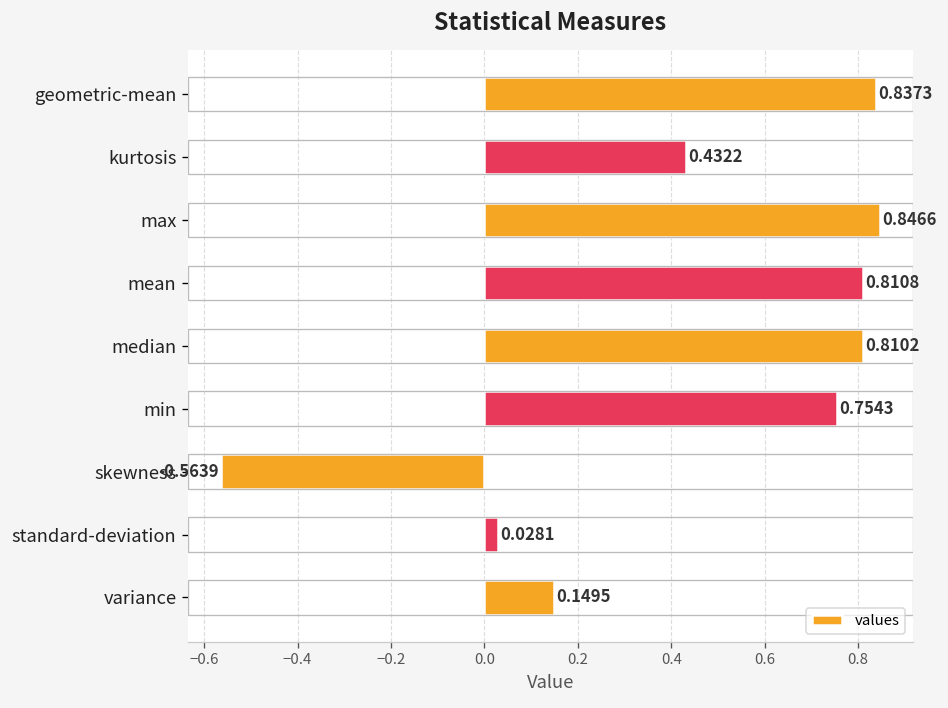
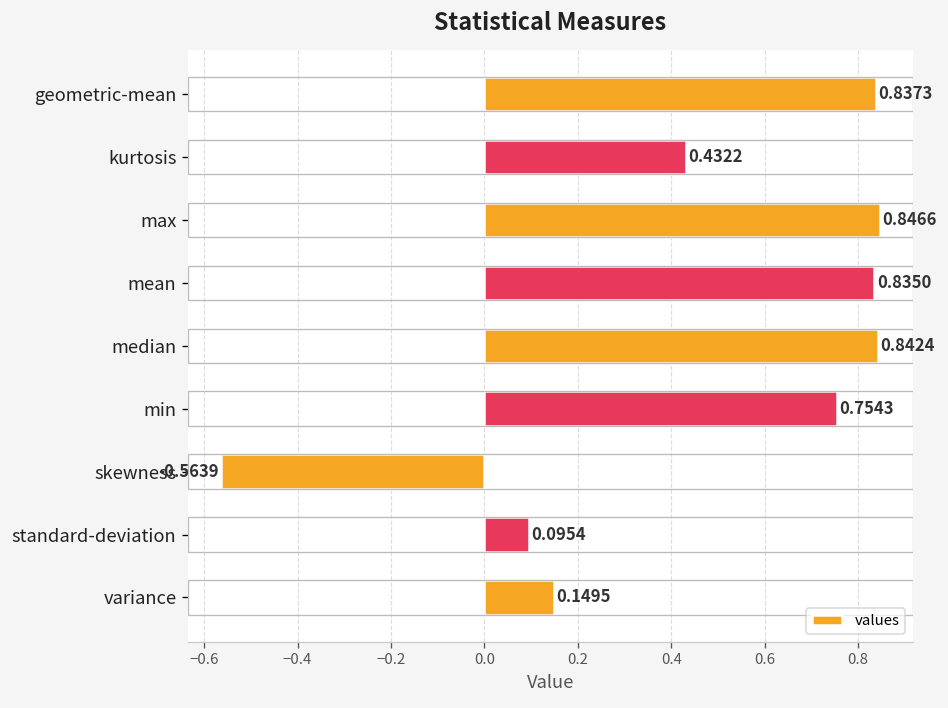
mean: 0.8108 -> 0.8350
median: 0.8102 -> 0.8424
standard-deviation: 0.0281 -> 0.0954
